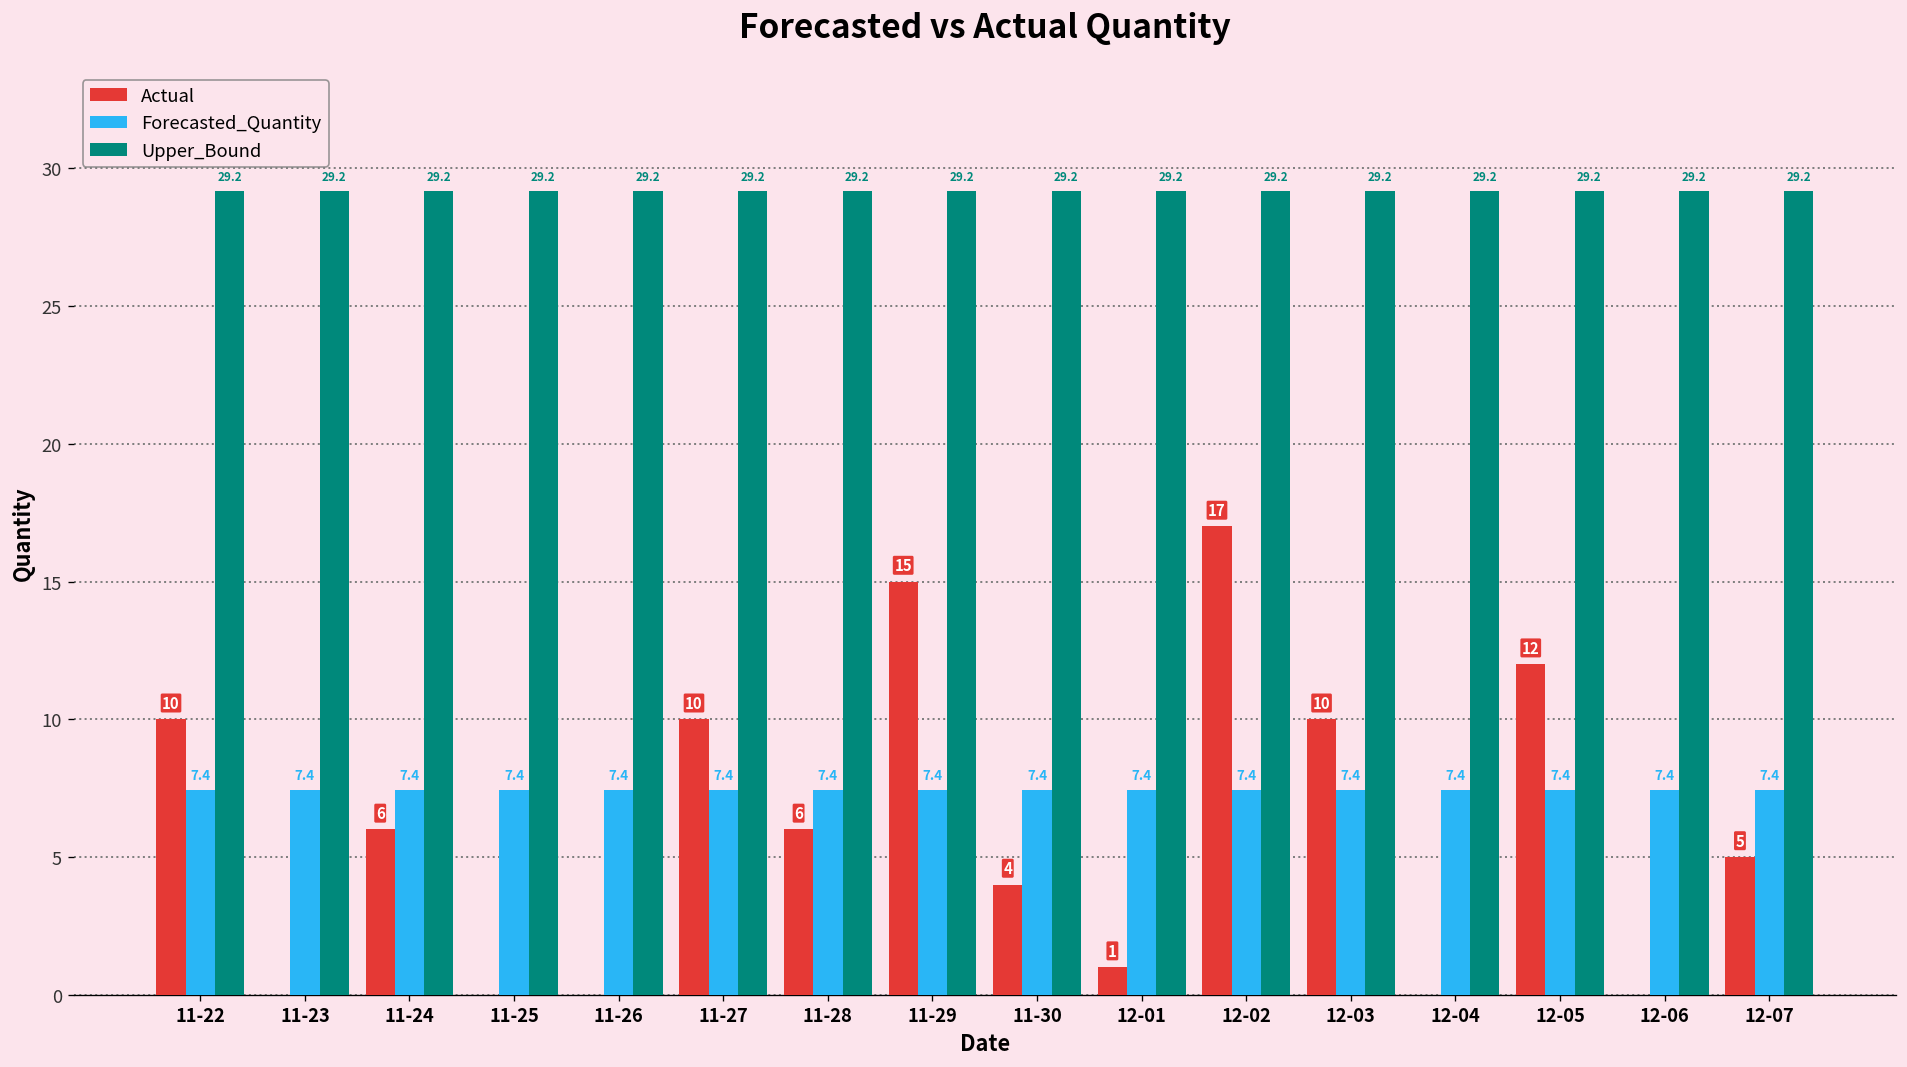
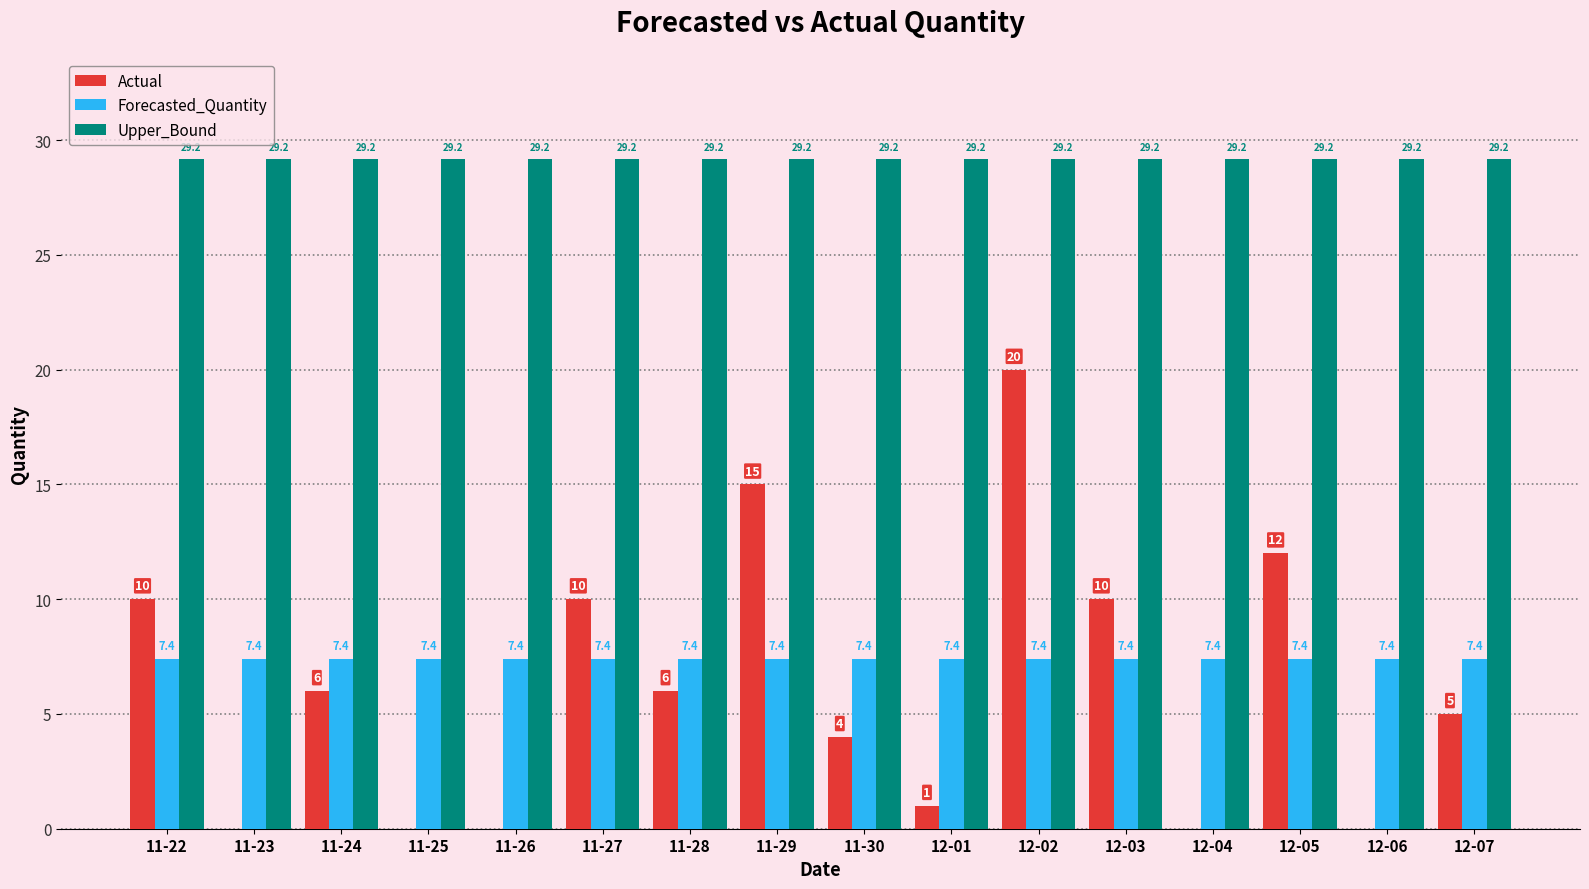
Actual, 12-02: 17 -> 20
